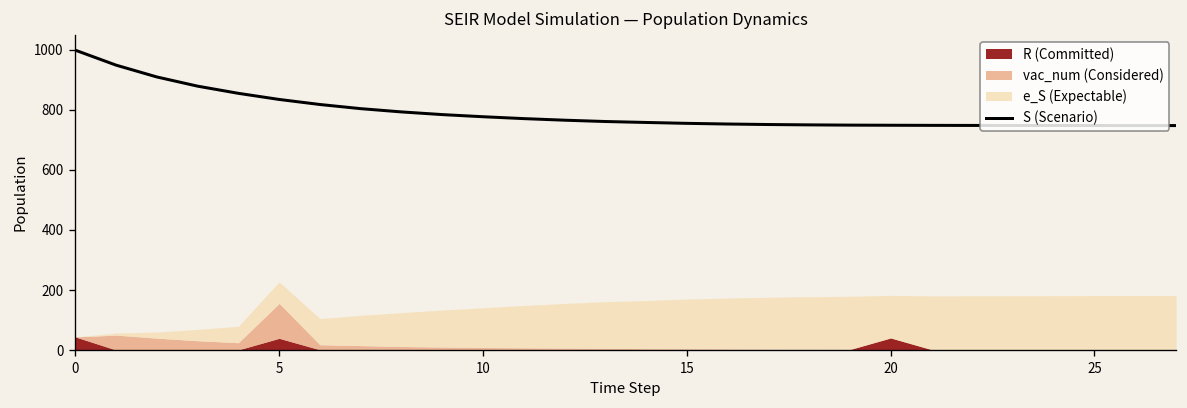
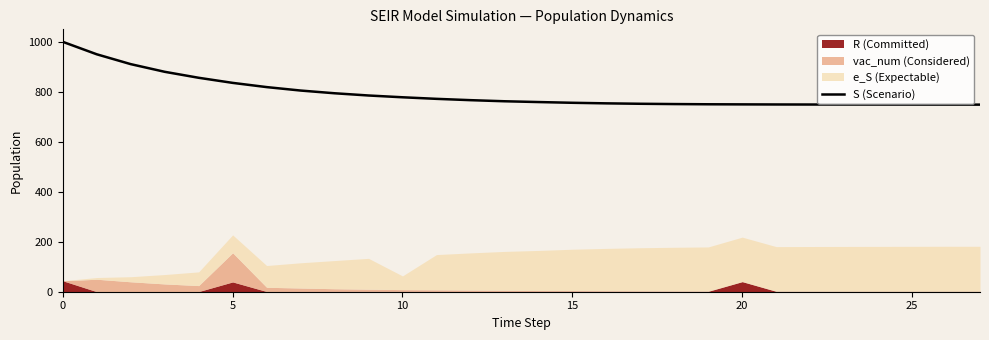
e_S (Expectable), 10: 130 -> 50
e_S (Expectable), 20: 140 -> 180
